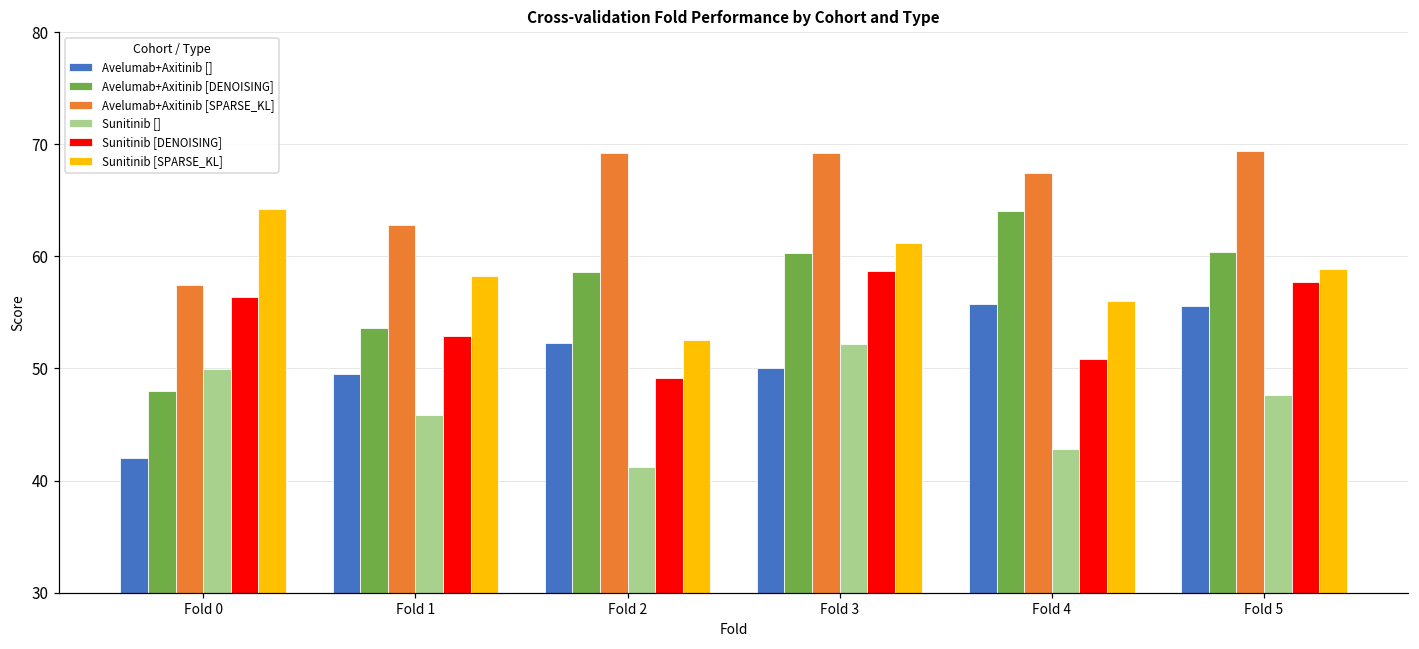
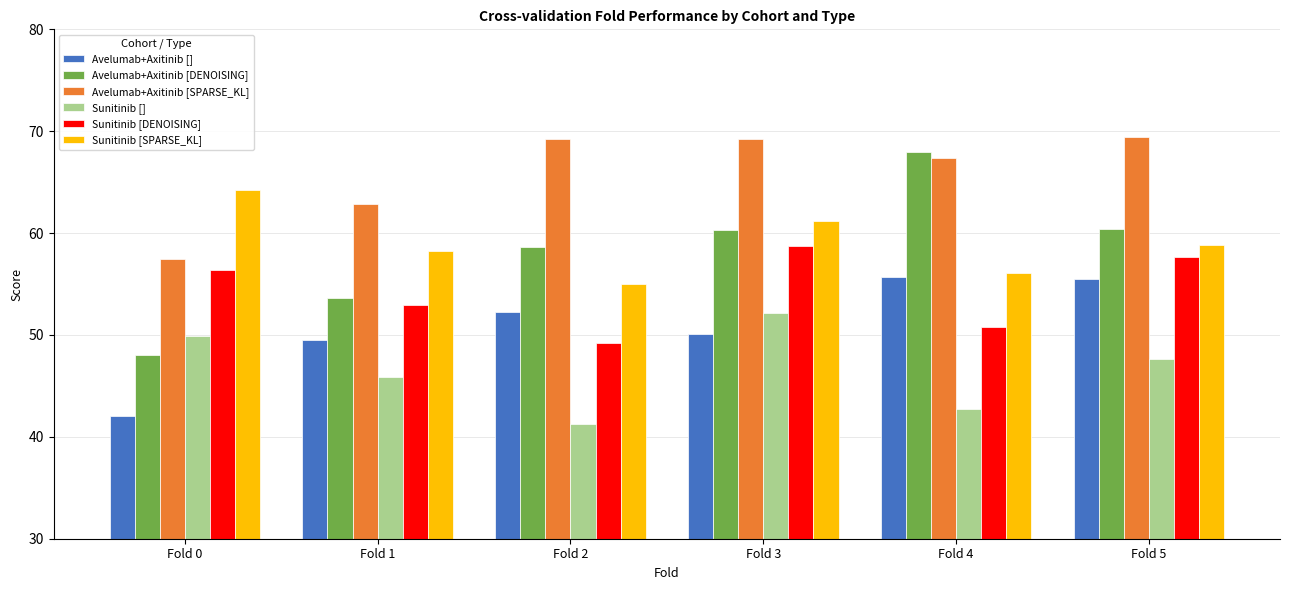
Sunitinib [SPARSE_KL], Fold 2: 52.6 -> 55.0
Avelumab+Axitinib [DENOISING], Fold 4: 64.1 -> 67.9
